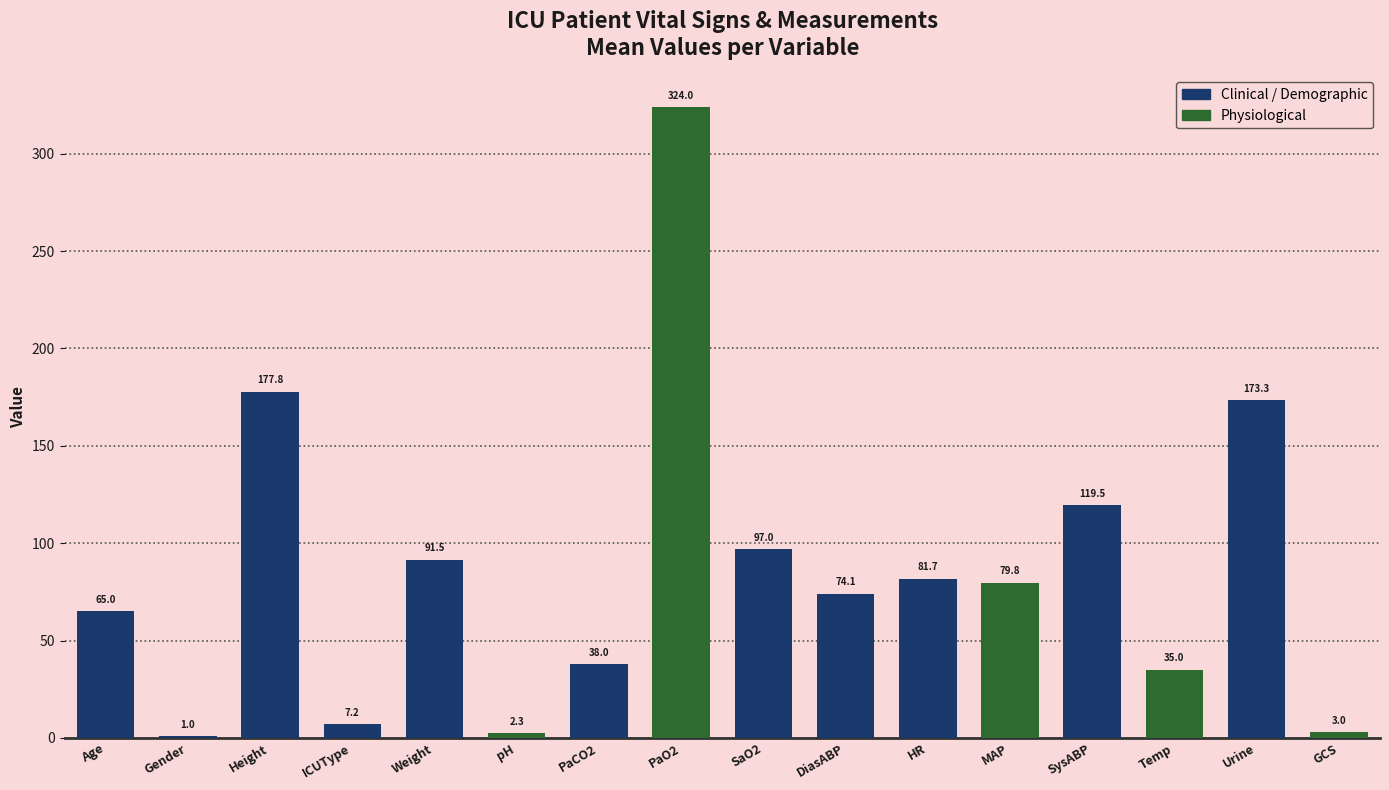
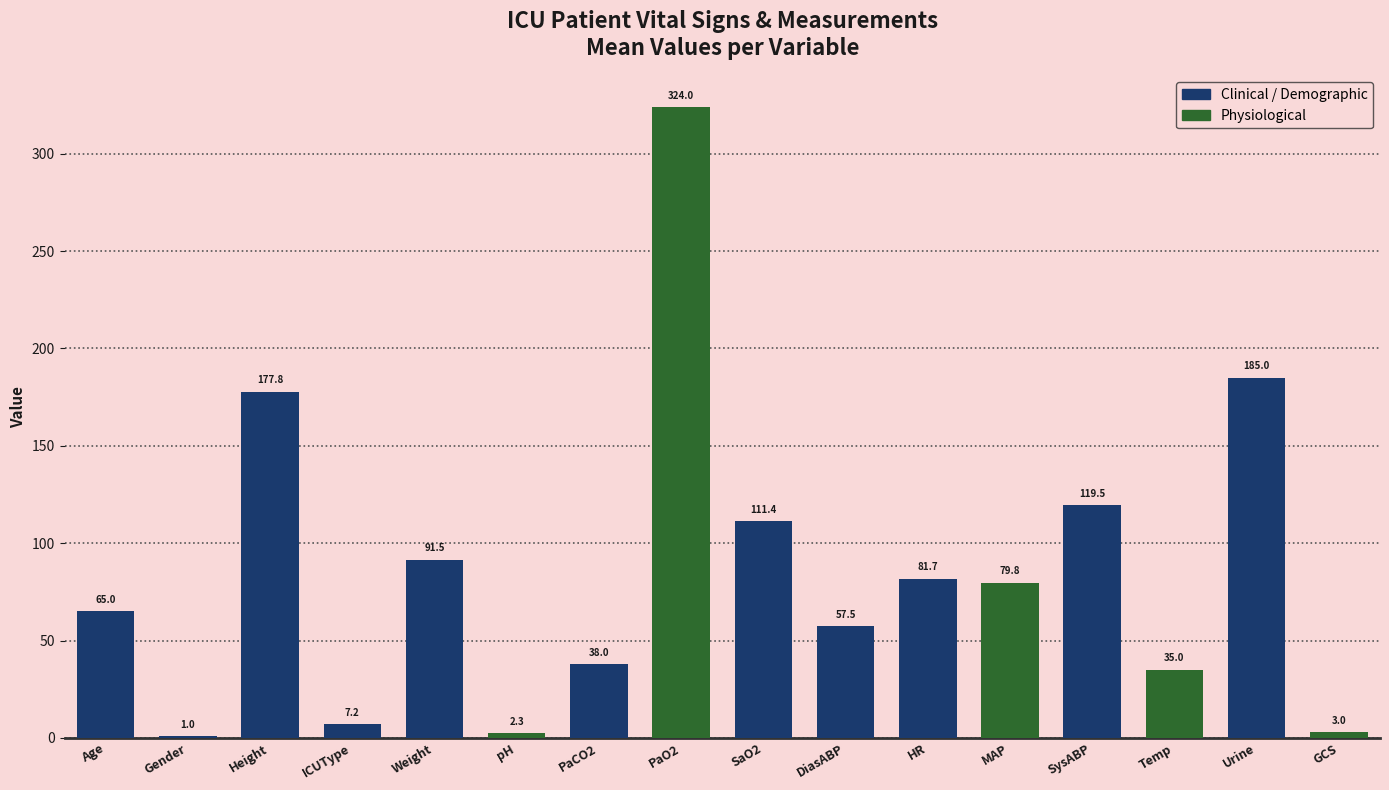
SaO2: 97.0 -> 111.4
DiasABP: 74.1 -> 57.5
Urine: 173.3 -> 185.0
